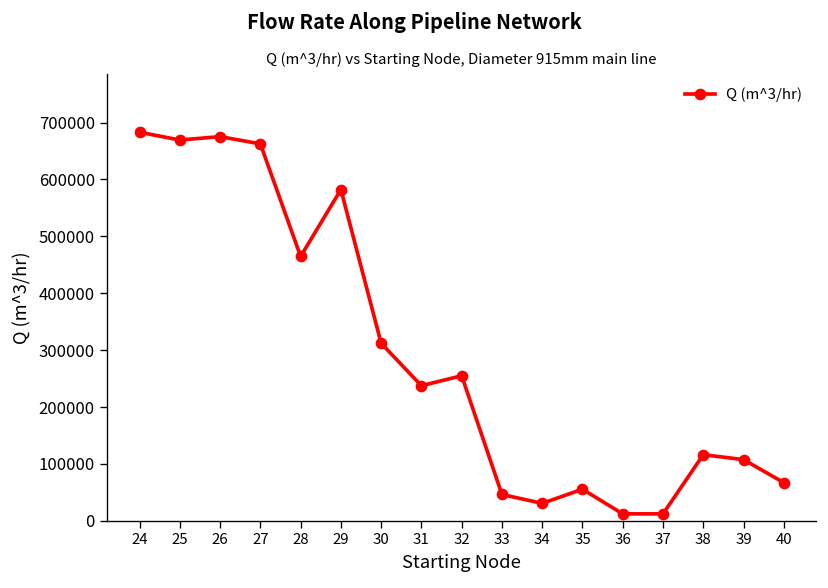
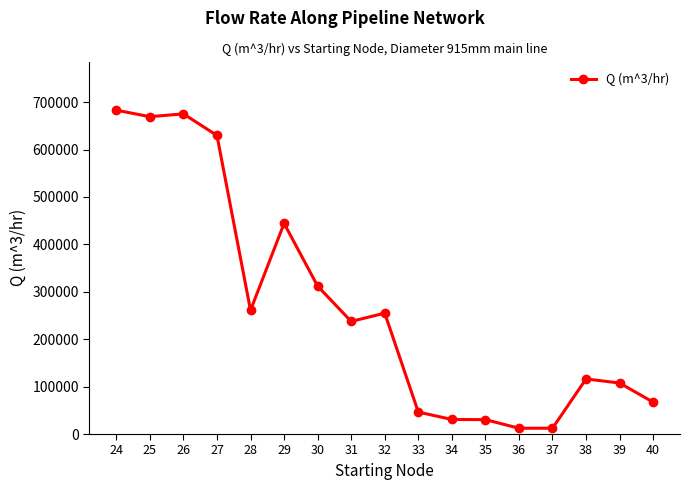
27: 660000 -> 630000
28: 460000 -> 260000
29: 580000 -> 440000
35: 60000 -> 30000
